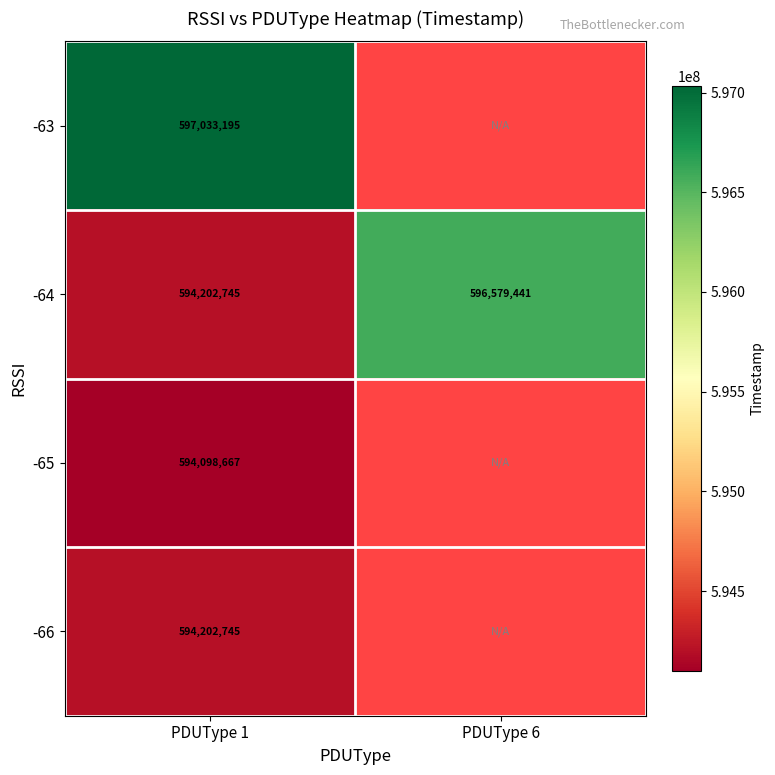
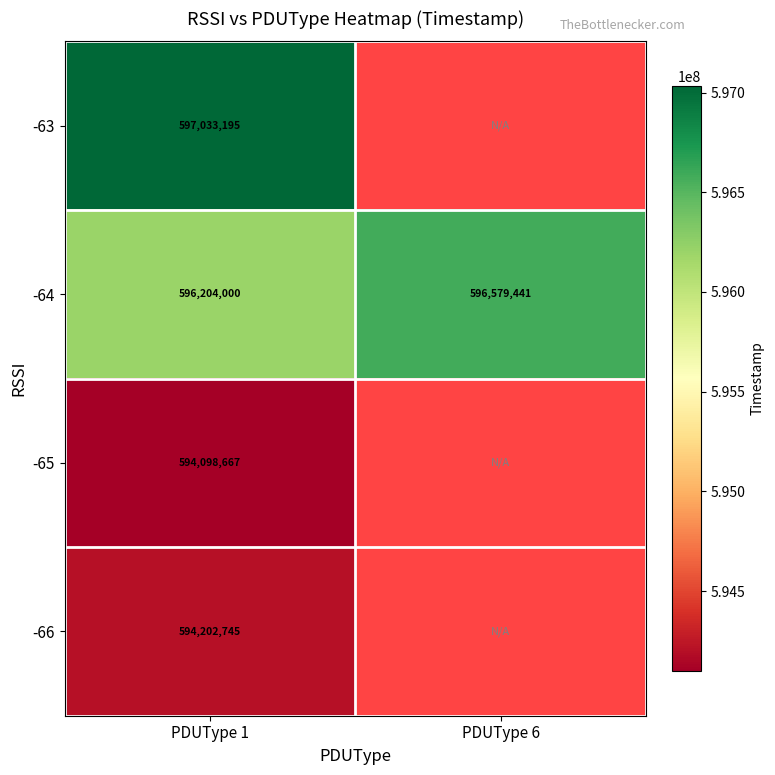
-64, PDUType 1: 594,202,745 -> 596,204,000
